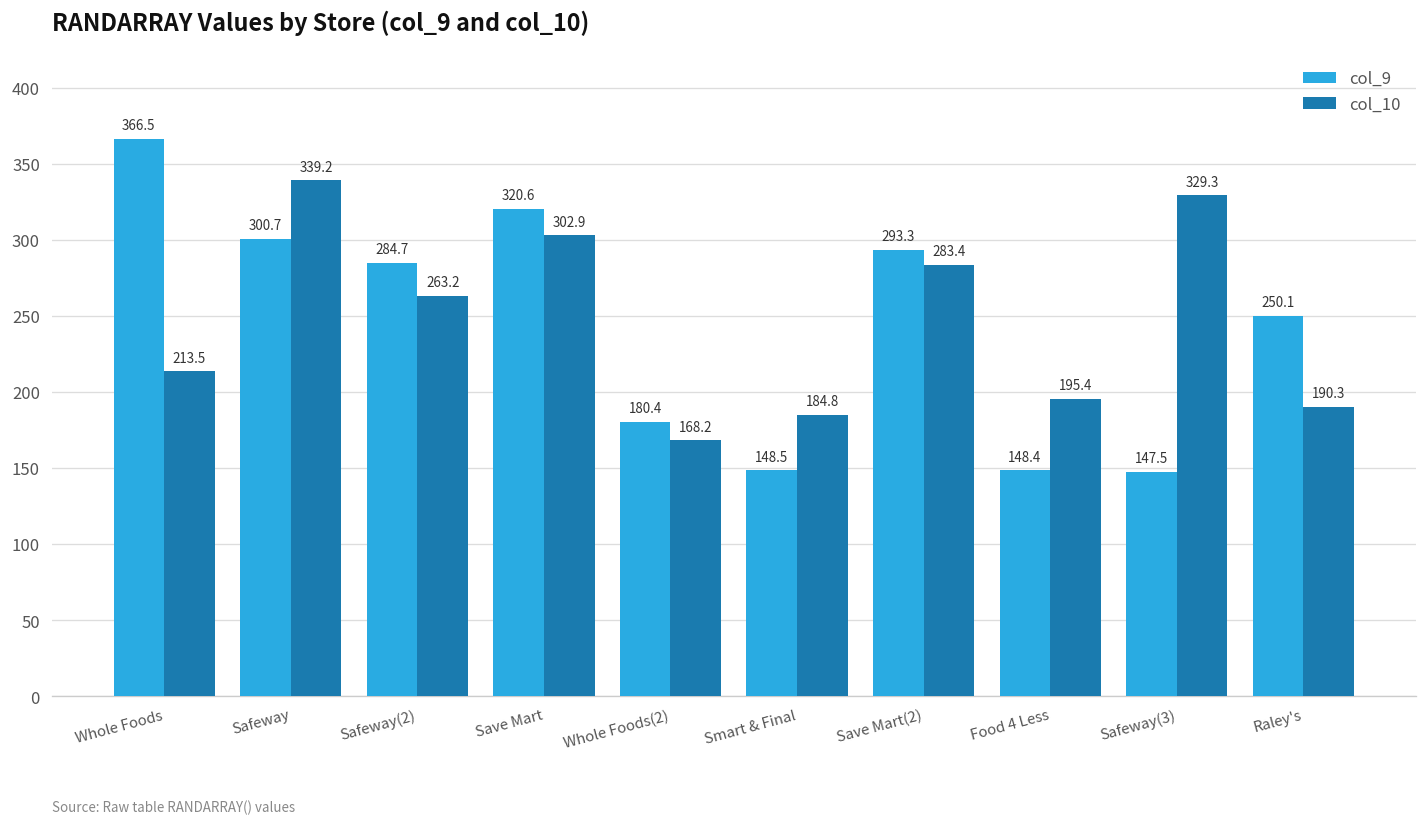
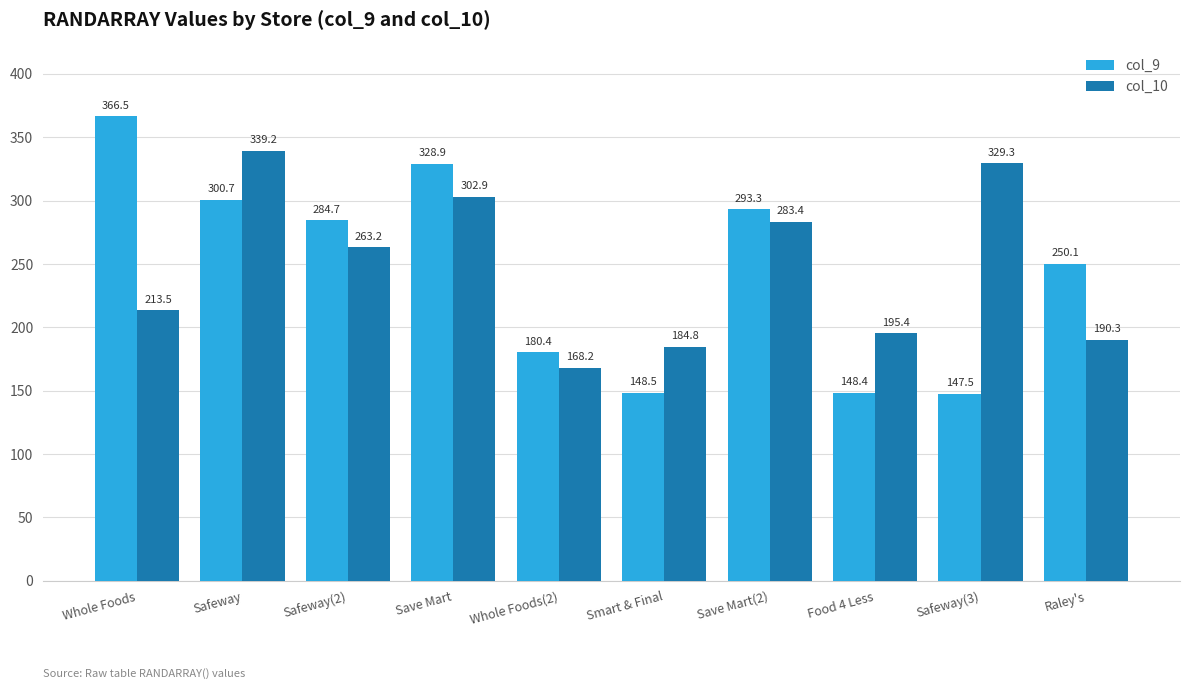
col_9, Save Mart: 320.6 -> 328.9
